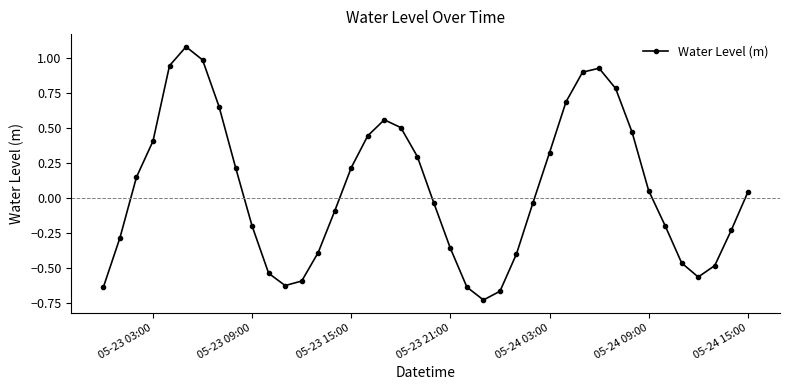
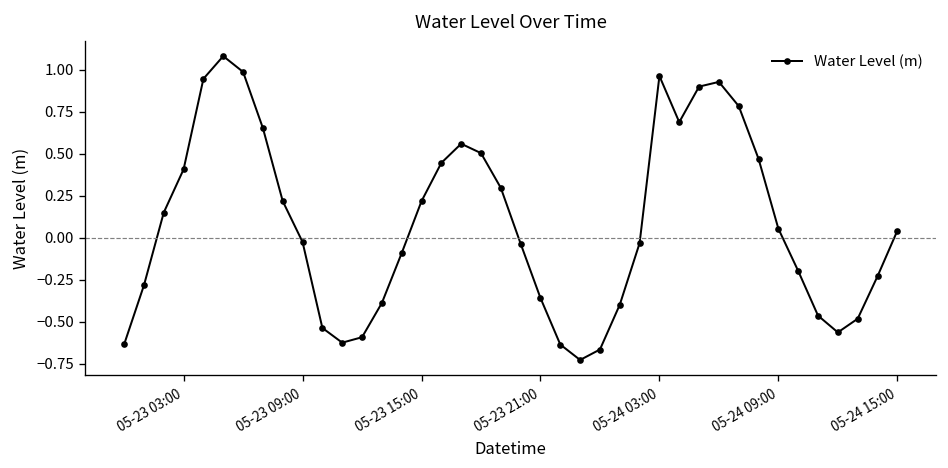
05-23 09:00: -0.20 -> -0.03
05-24 03:00: 0.32 -> 0.96
